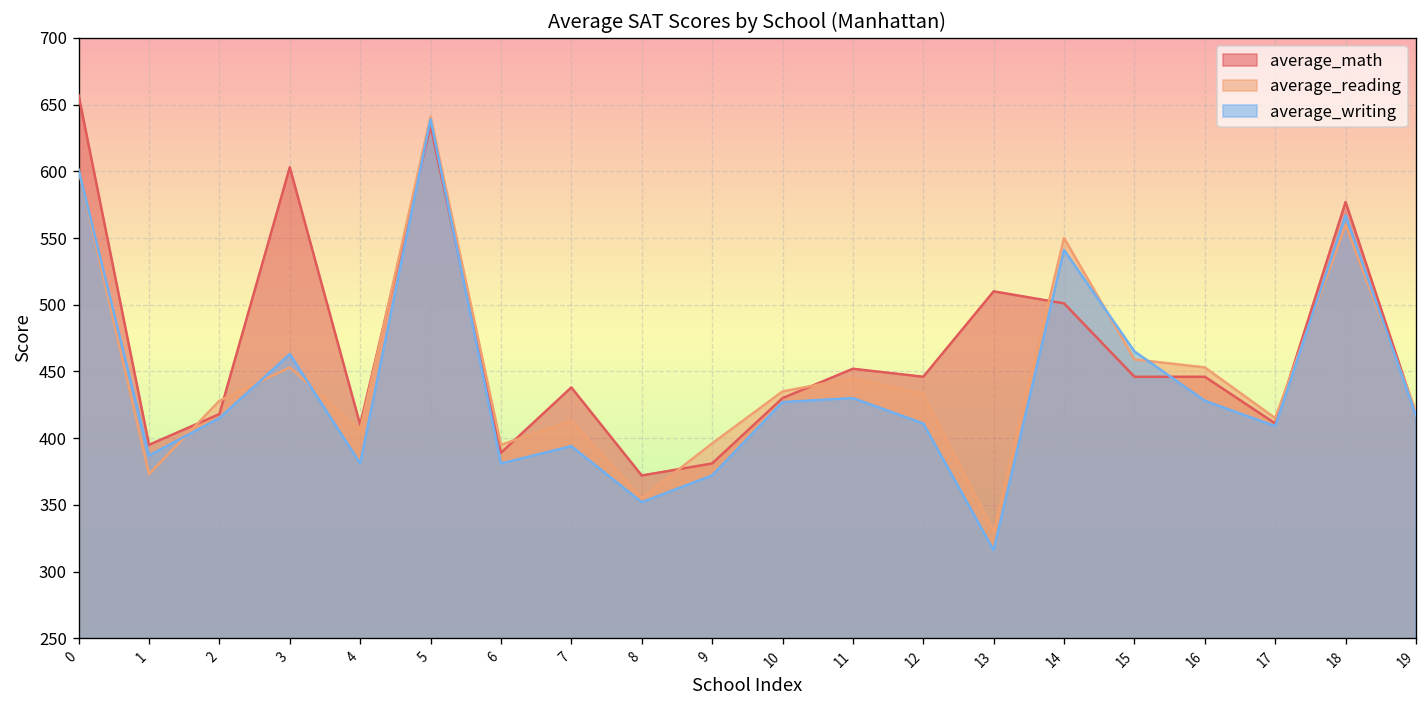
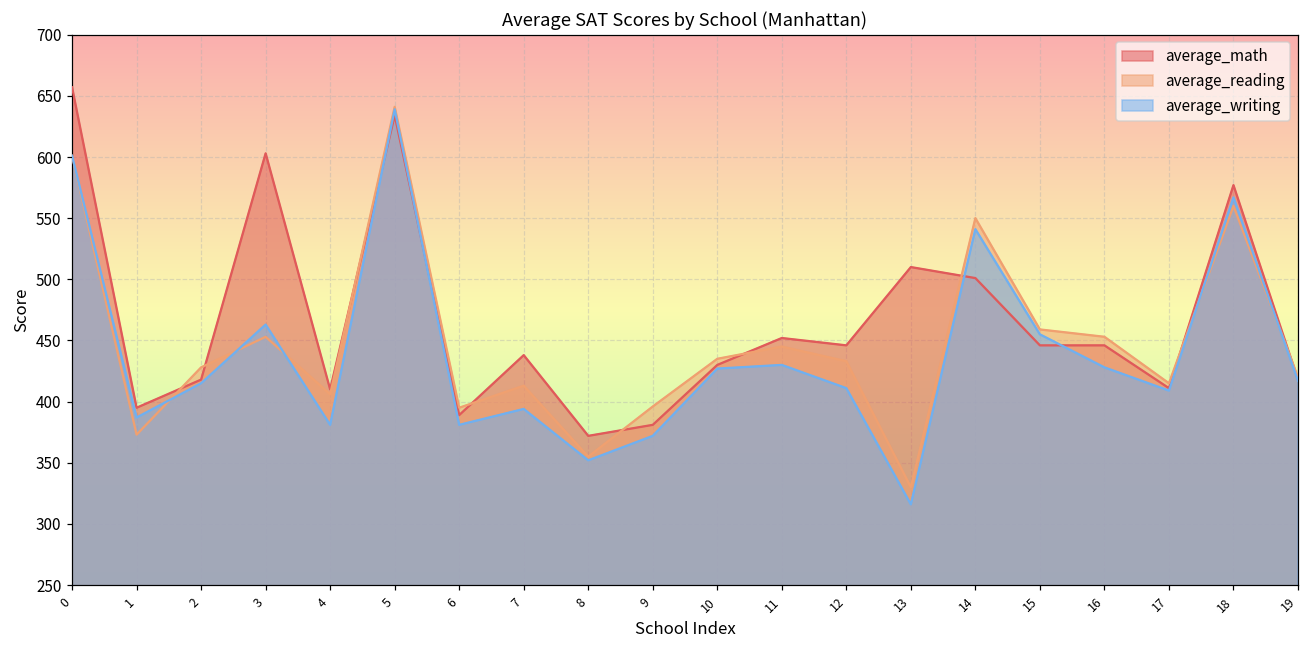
average_writing, 15: 465 -> 455
